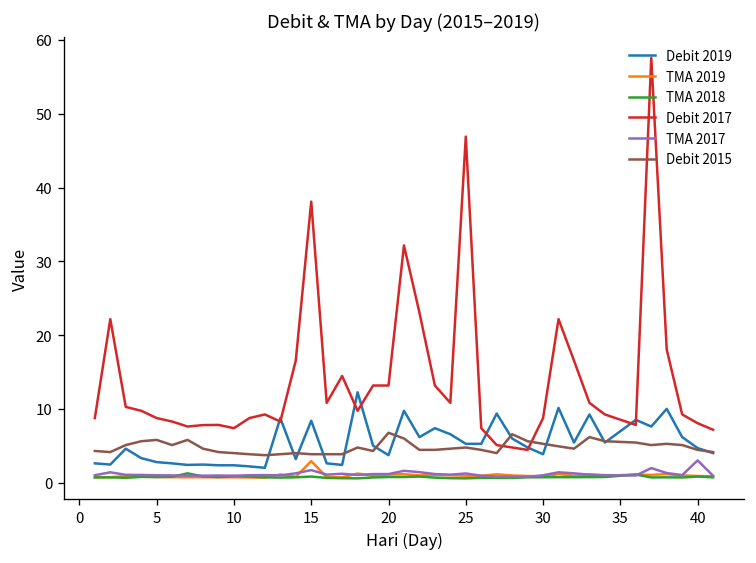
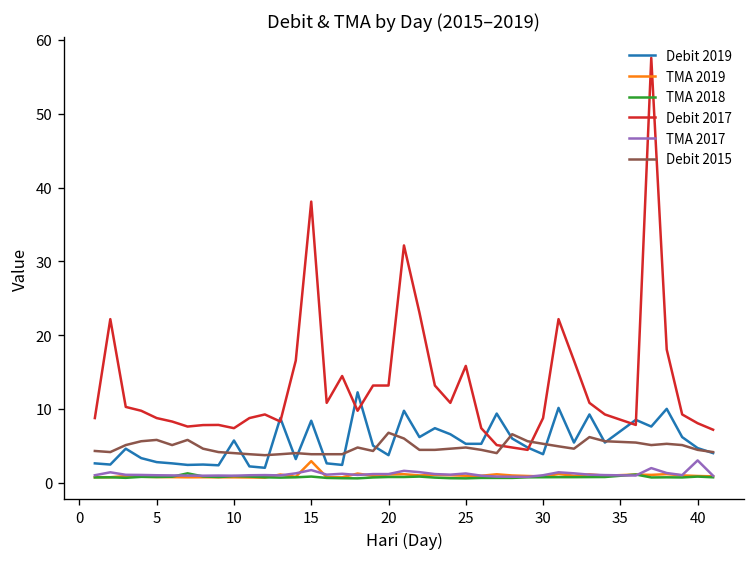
Debit 2019, 10: 2 -> 6
Debit 2017, 25: 47 -> 16
